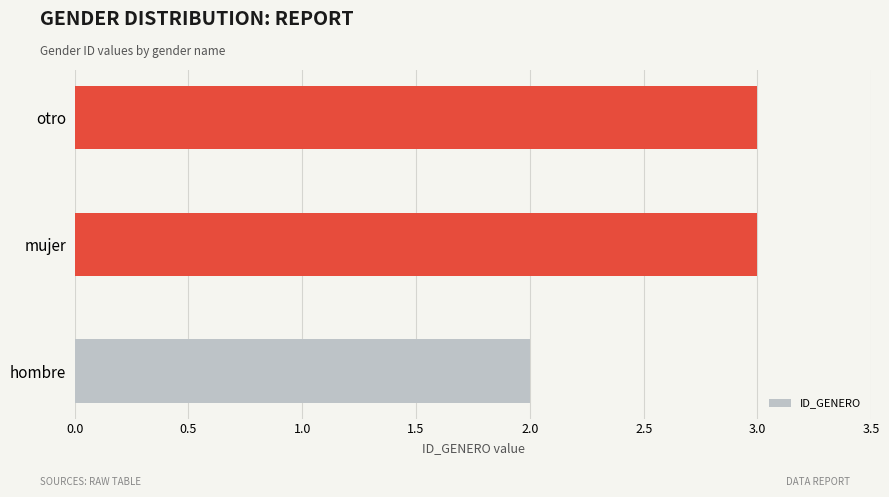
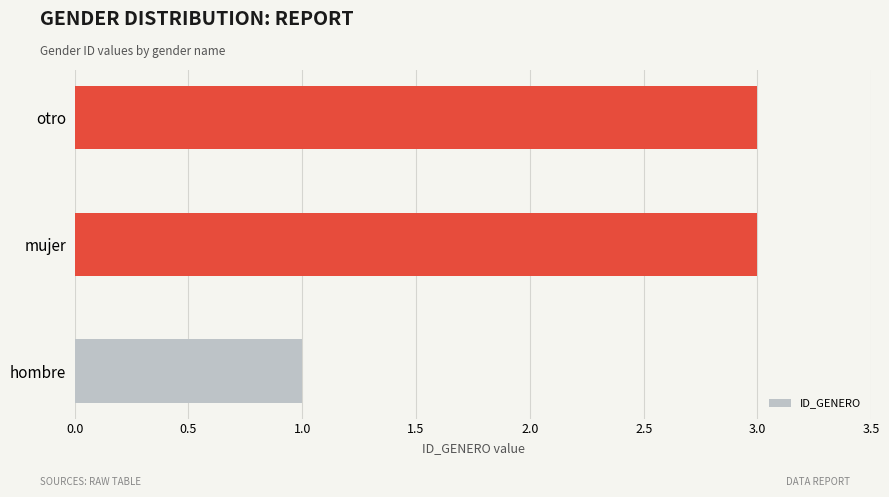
hombre: 2 -> 1
